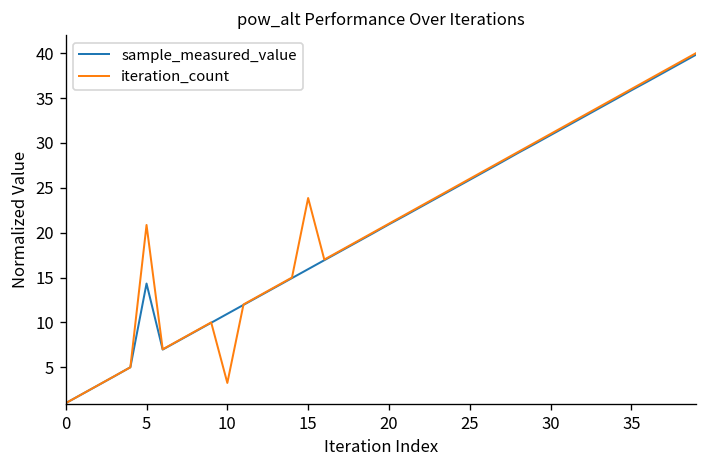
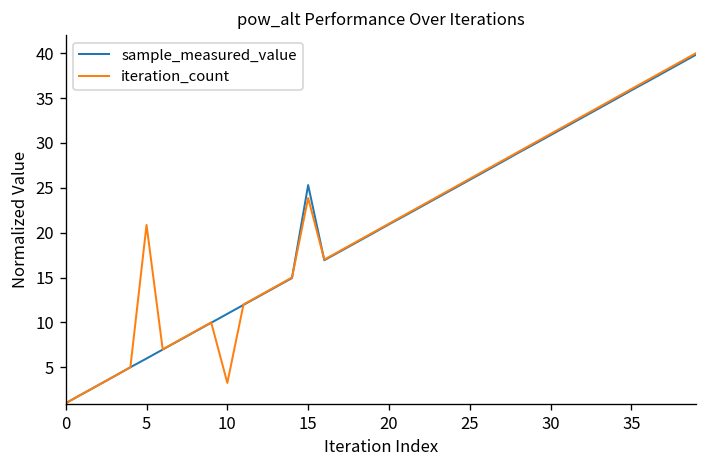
sample_measured_value, 5: 14 -> 6
sample_measured_value, 15: 16 -> 25
